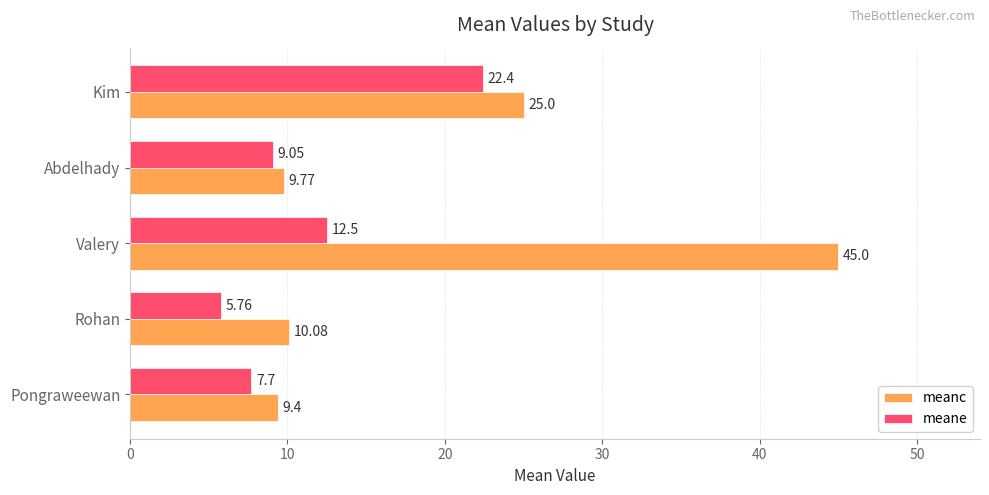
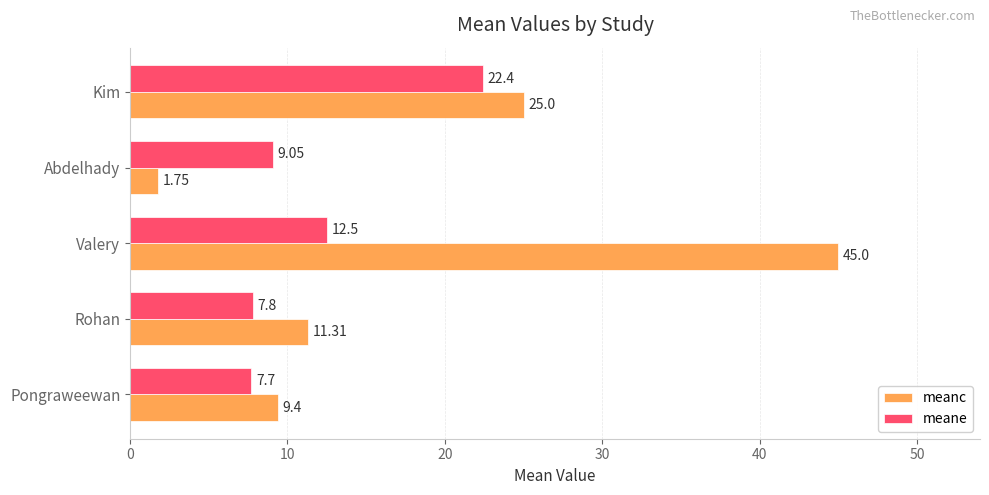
meanc, Abdelhady: 9.77 -> 1.75
meane, Rohan: 5.76 -> 7.8
meanc, Rohan: 10.08 -> 11.31
